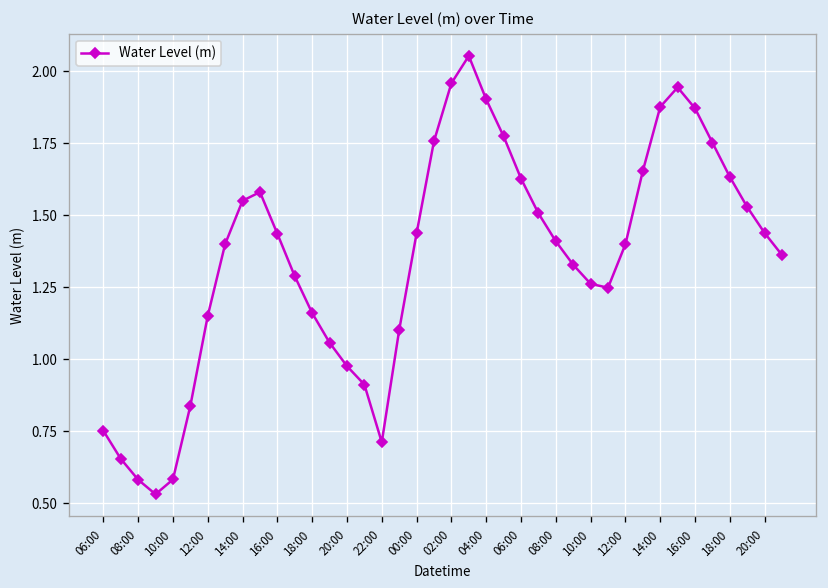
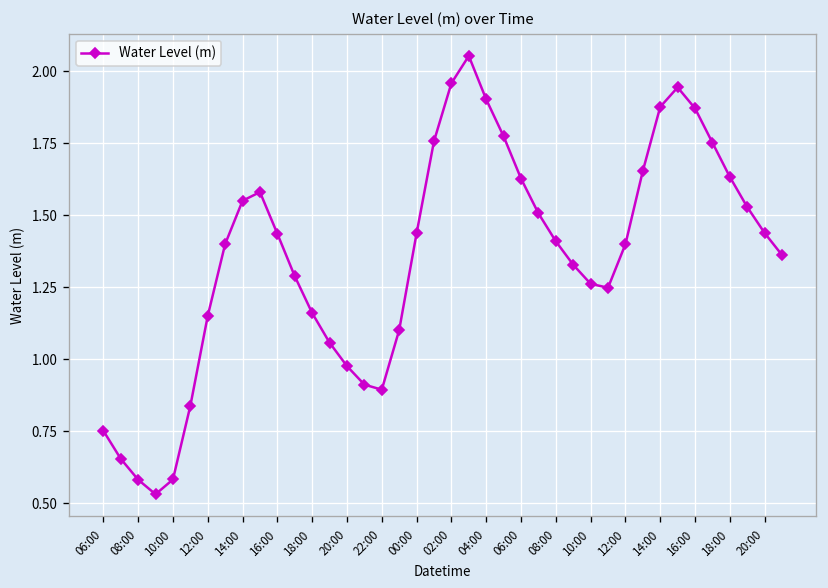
22:00: 0.71 -> 0.90
